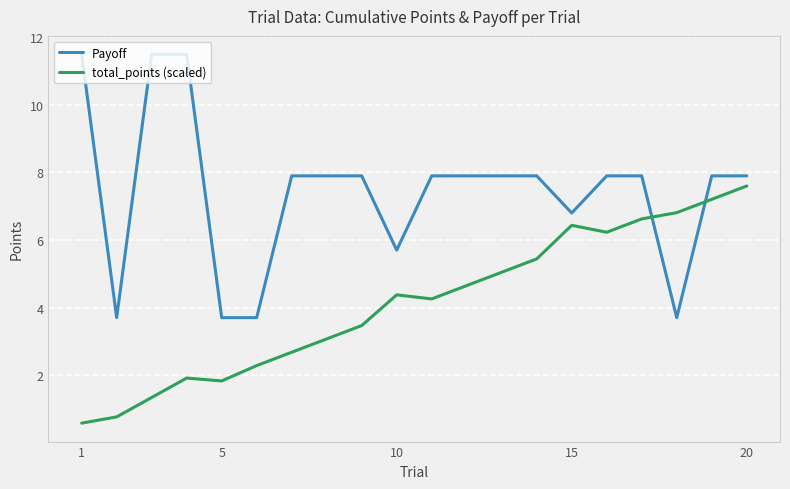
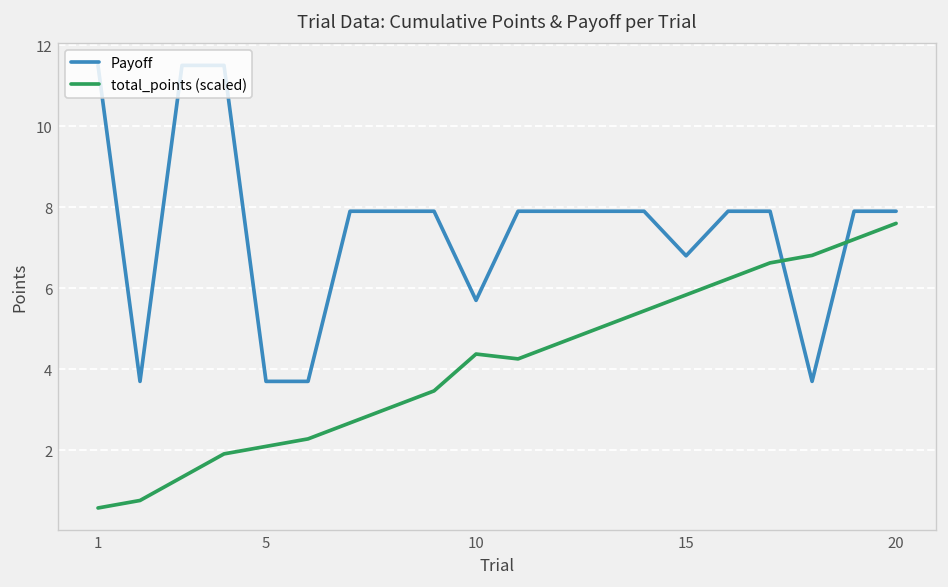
total_points (scaled), 5: 1.8 -> 2.1
total_points (scaled), 15: 6.4 -> 5.8
